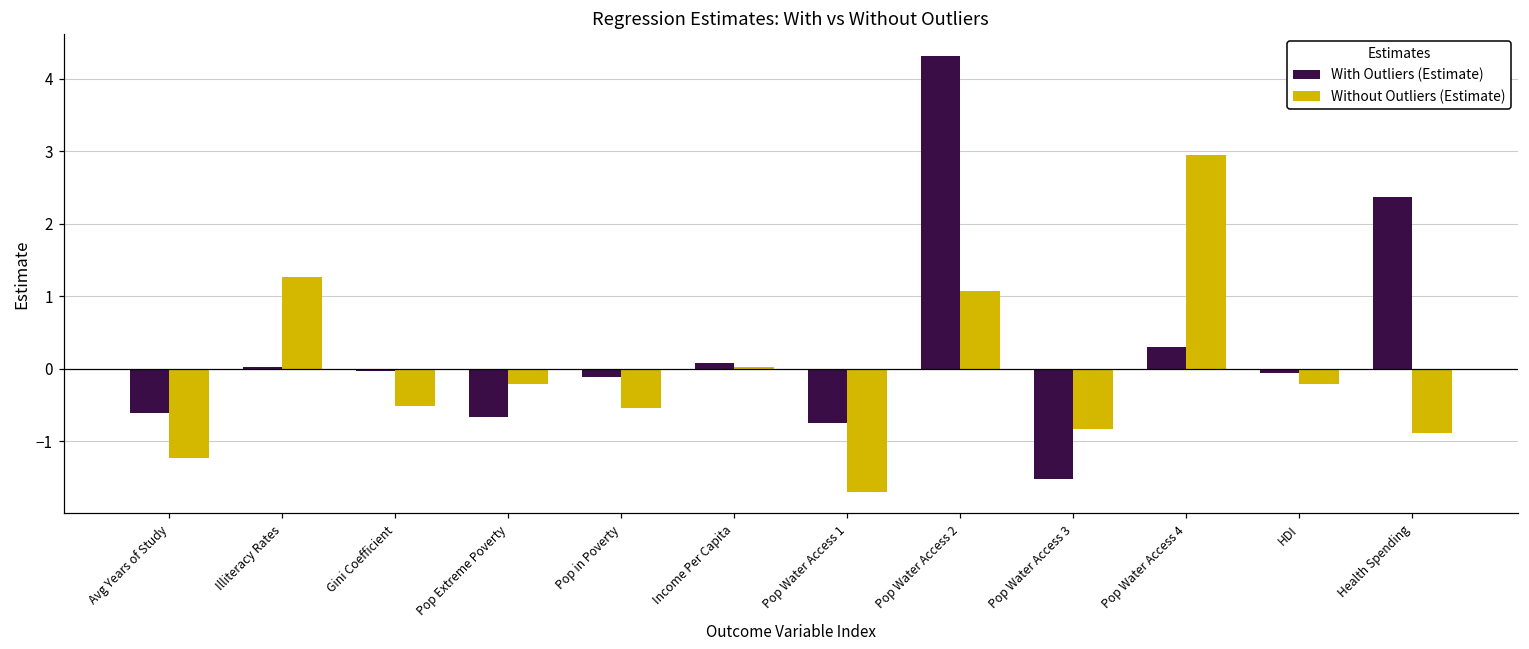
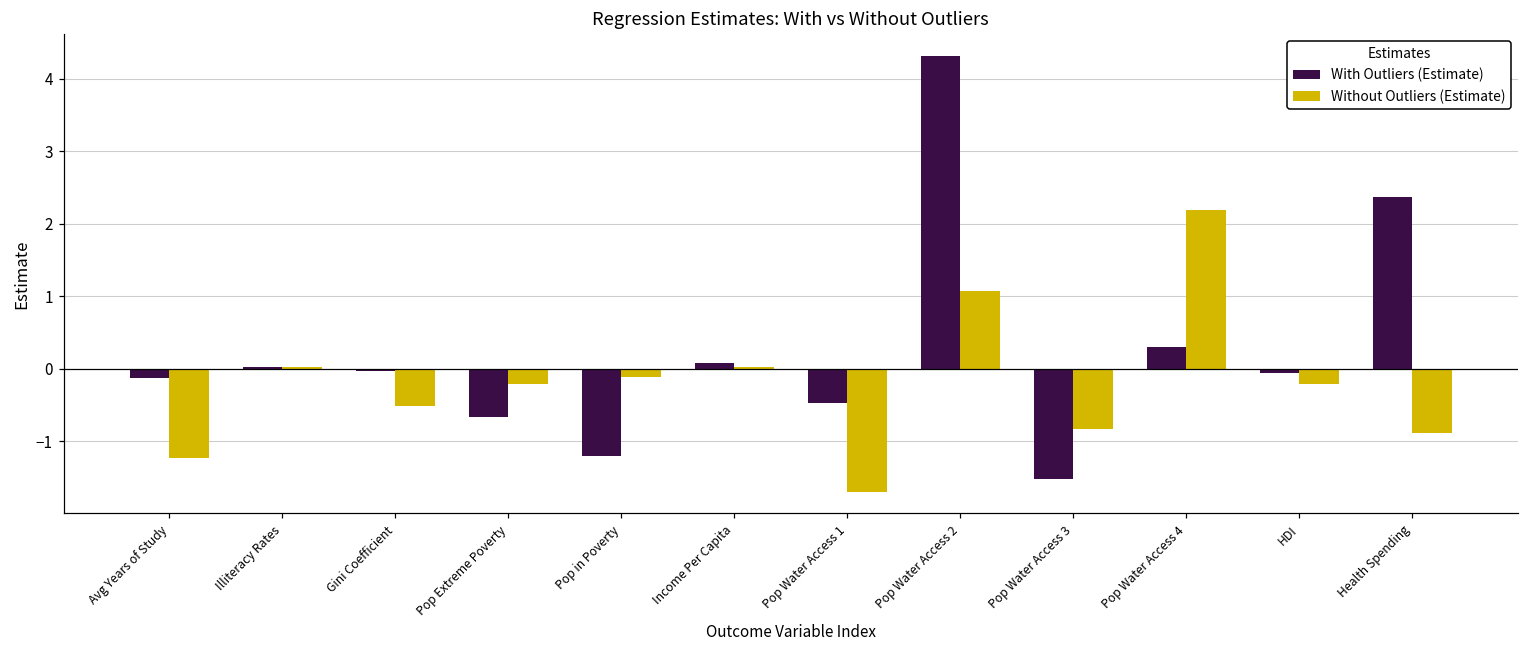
With Outliers (Estimate), Avg Years of Study: -0.6 -> -0.1
Without Outliers (Estimate), Illiteracy Rates: 1.3 -> 0.0
With Outliers (Estimate), Pop in Poverty: -0.1 -> -1.2
Without Outliers (Estimate), Pop in Poverty: -0.5 -> -0.1
With Outliers (Estimate), Pop Water Access 1: -0.8 -> -0.5
Without Outliers (Estimate), Pop Water Access 4: 2.9 -> 2.2
